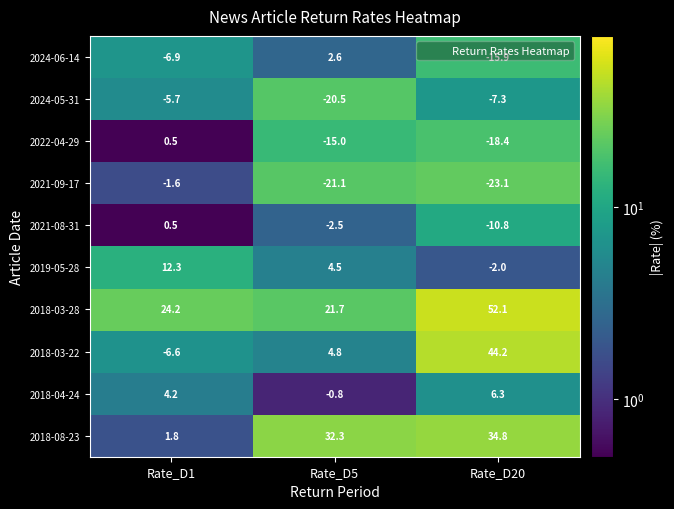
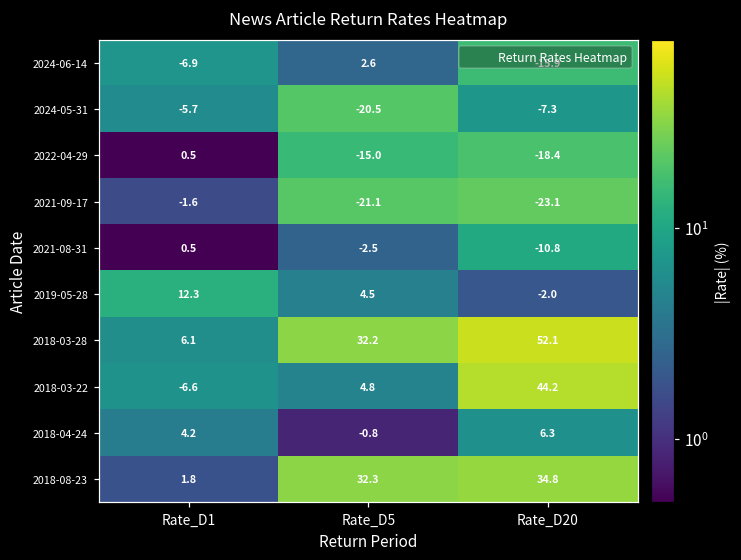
2018-03-28, Rate_D1: 24.2 -> 6.1
2018-03-28, Rate_D5: 21.7 -> 32.2
